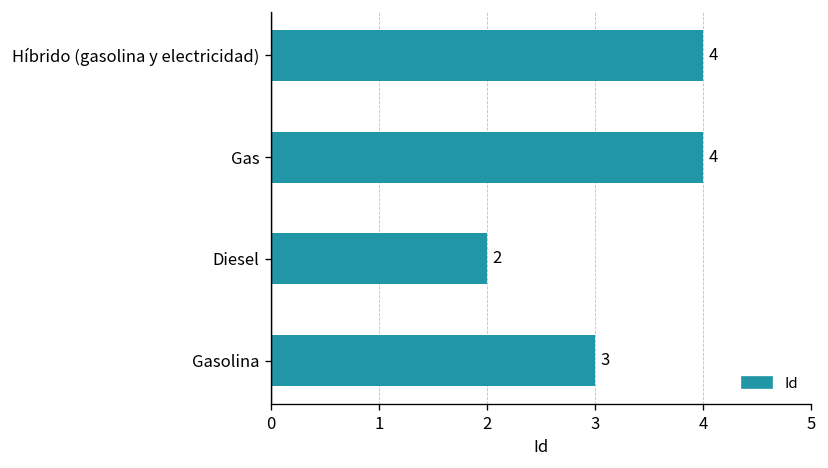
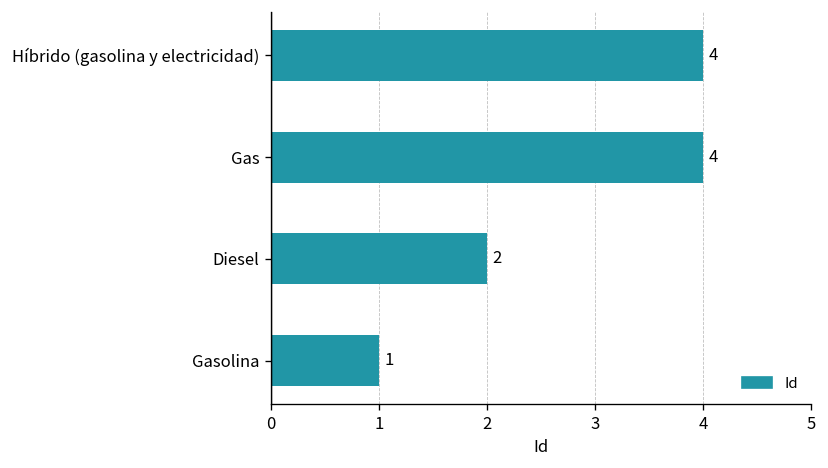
Gasolina: 3 -> 1
